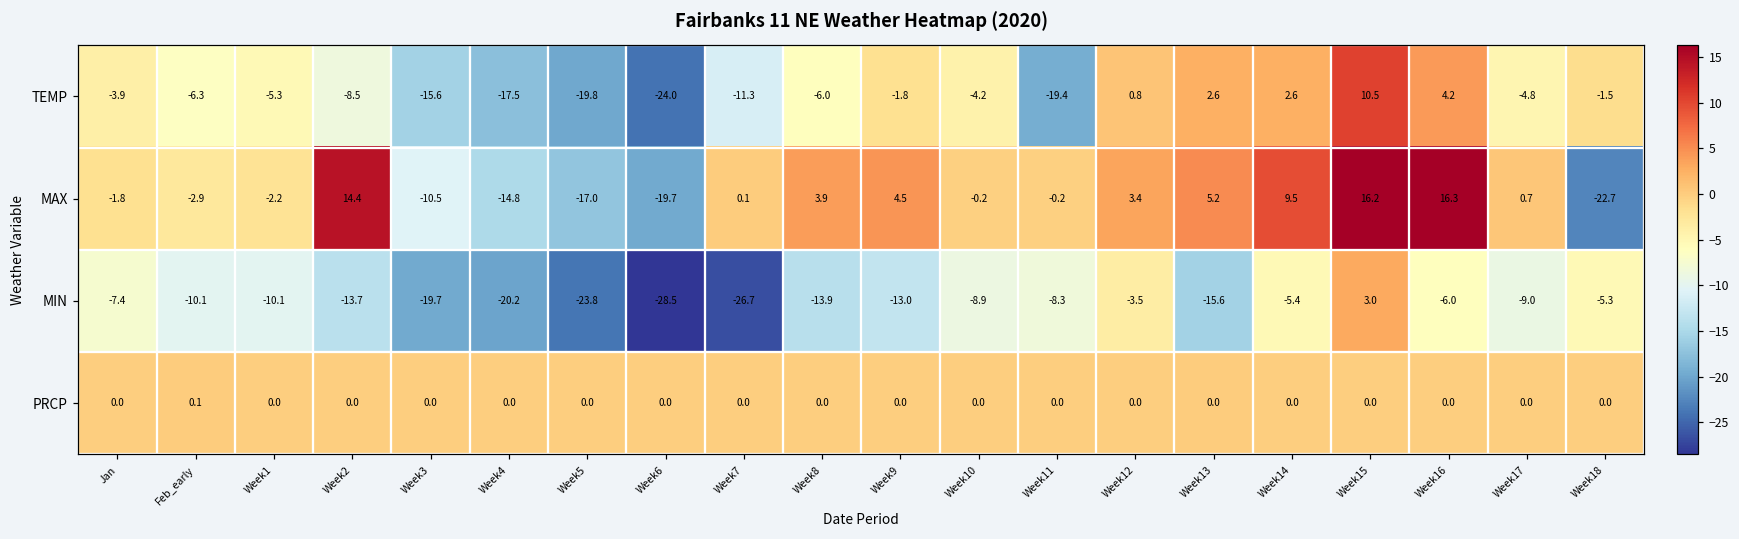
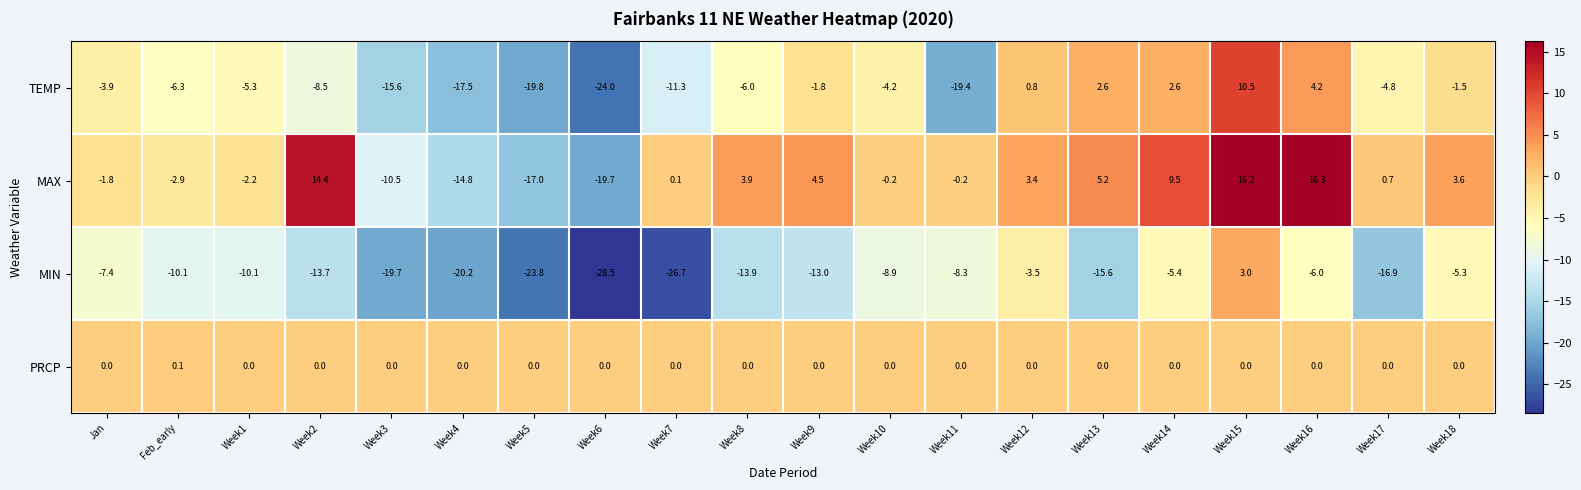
MAX, Week18: -22.7 -> 3.6
MIN, Week17: -9.0 -> -16.9
